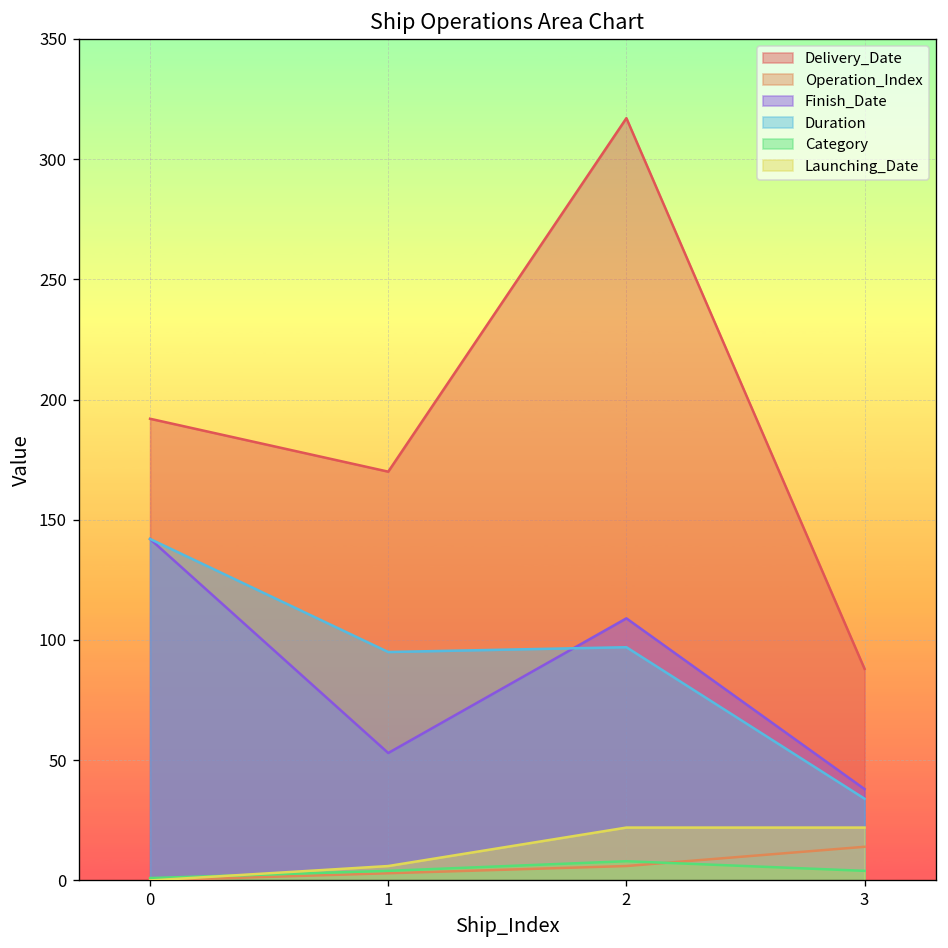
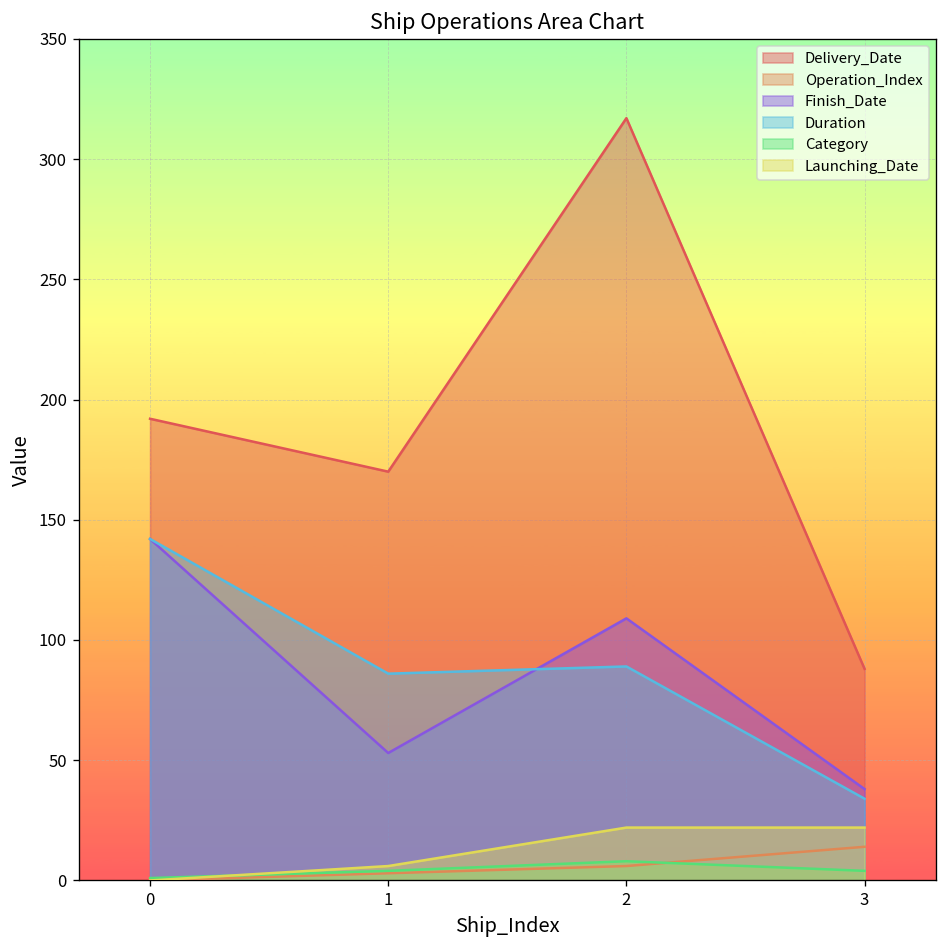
Duration, 1: 95 -> 86
Duration, 2: 97 -> 89
